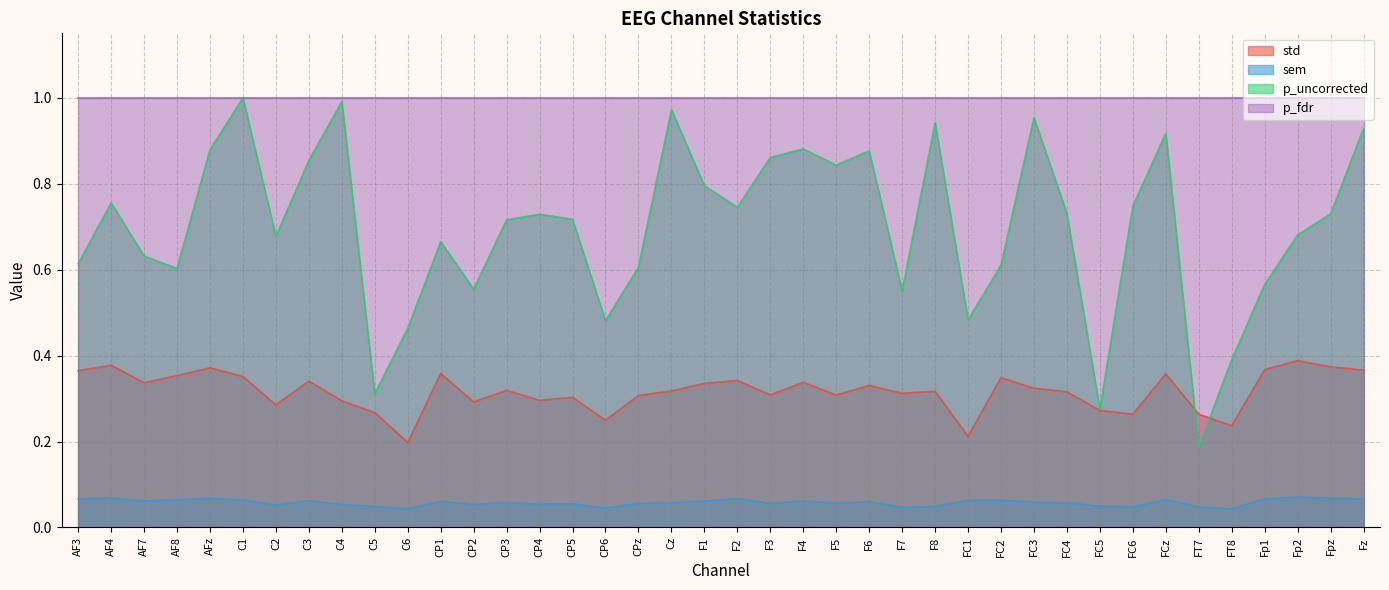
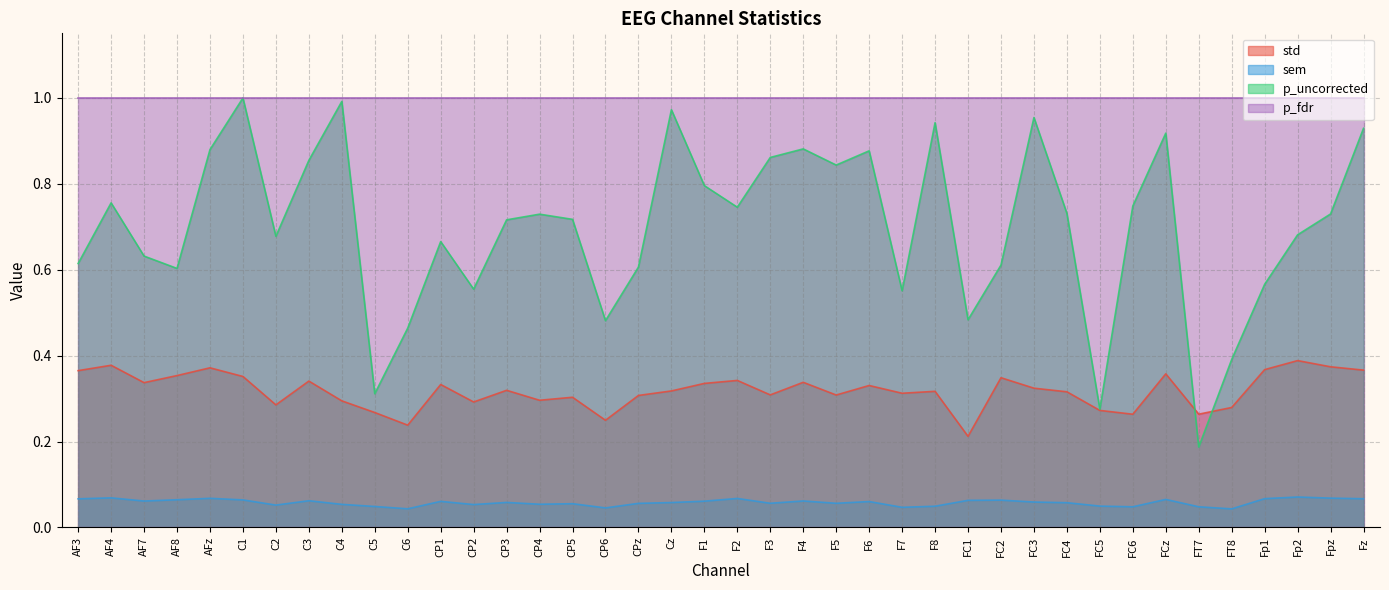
std, C6: 0.20 -> 0.24
std, CP1: 0.36 -> 0.33
std, FT8: 0.24 -> 0.28
